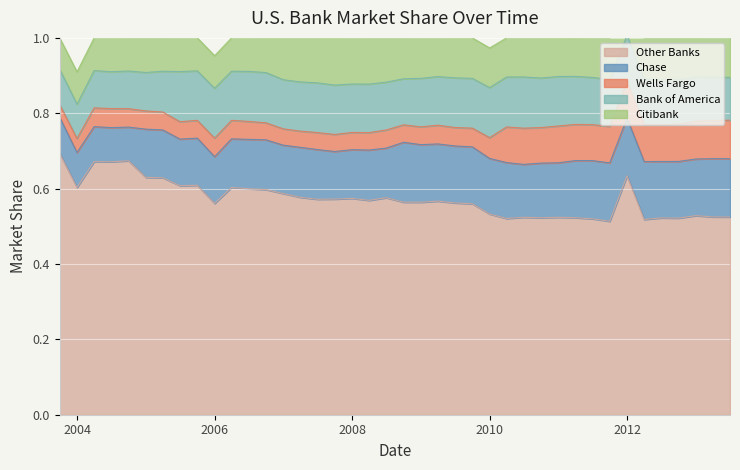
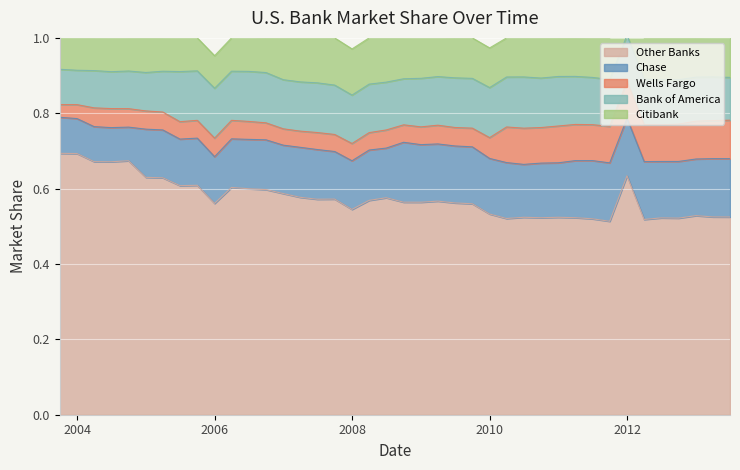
Other Banks, 2004: 0.60 -> 0.69
Other Banks, 2008: 0.57 -> 0.54
